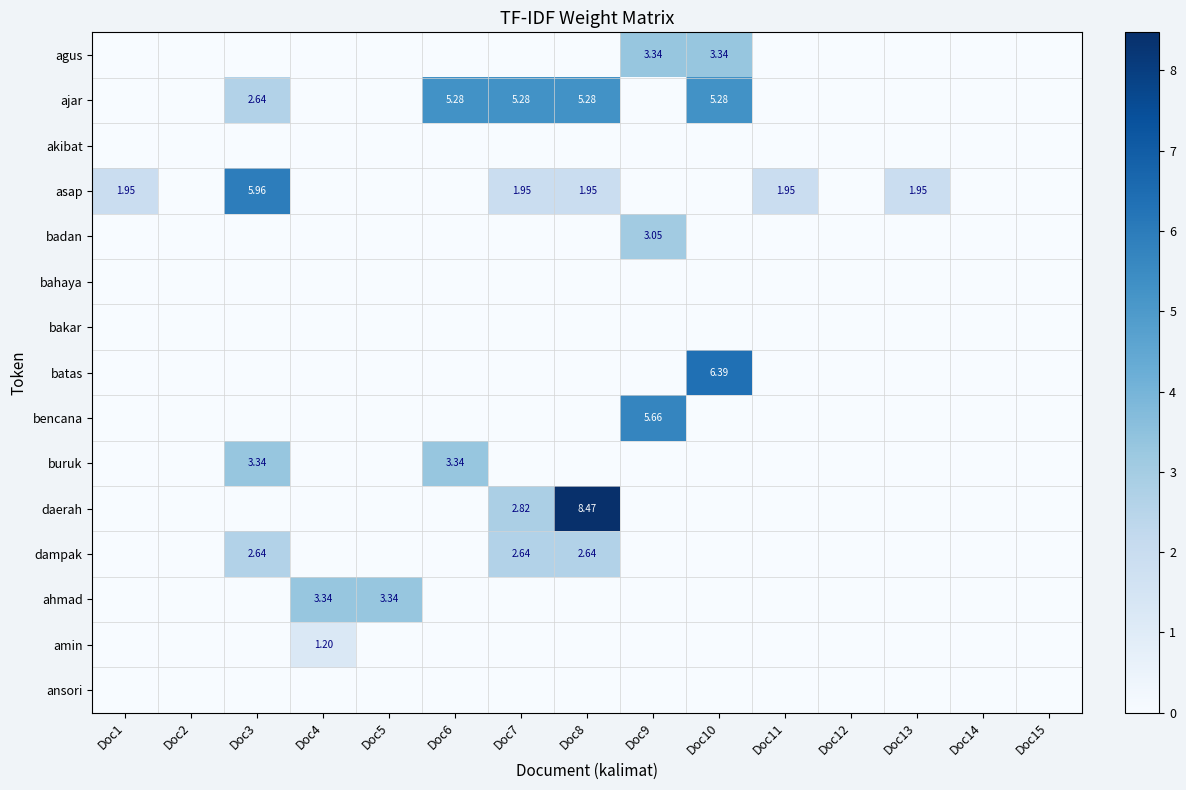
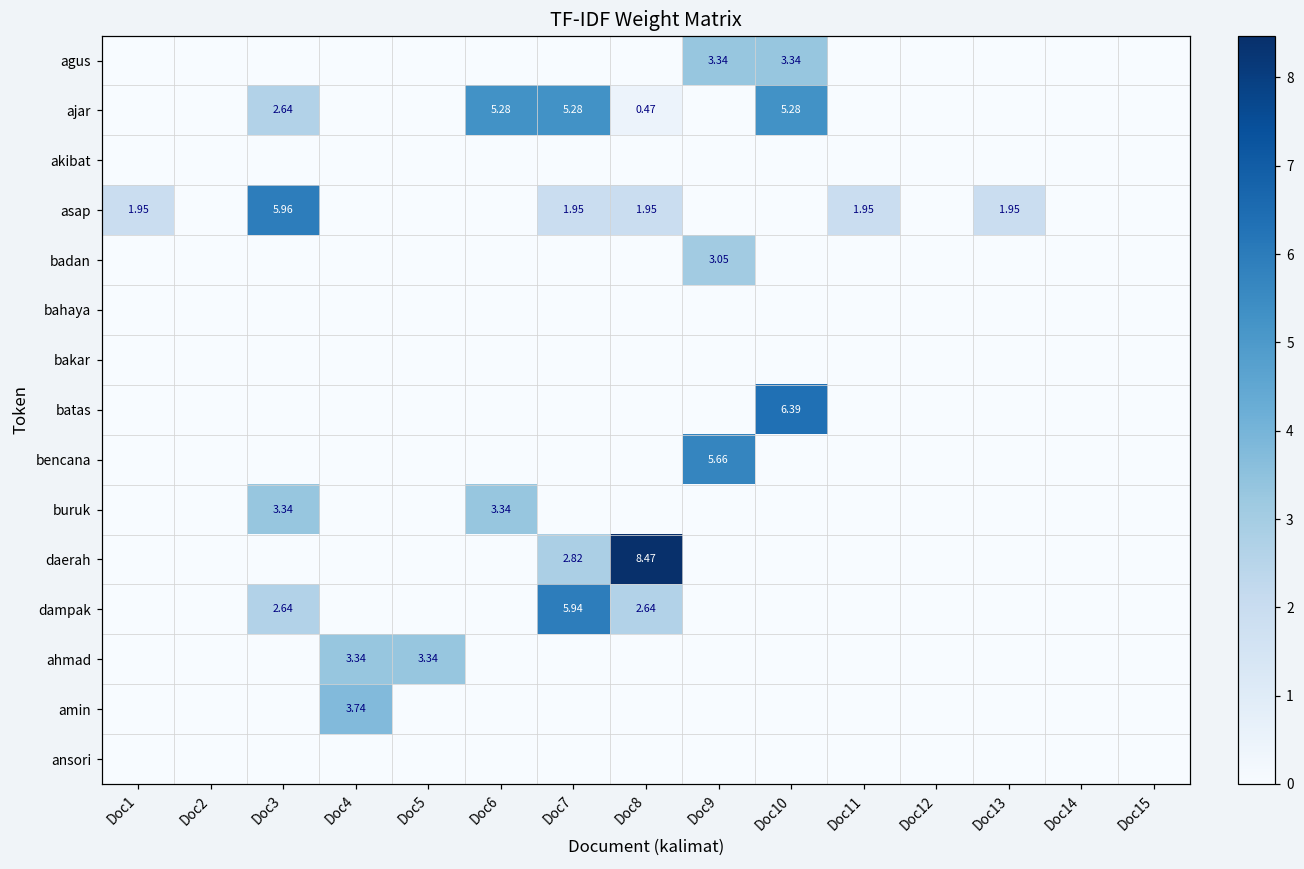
ajar, Doc8: 5.28 -> 0.47
dampak, Doc7: 2.64 -> 5.94
amin, Doc4: 1.20 -> 3.74
